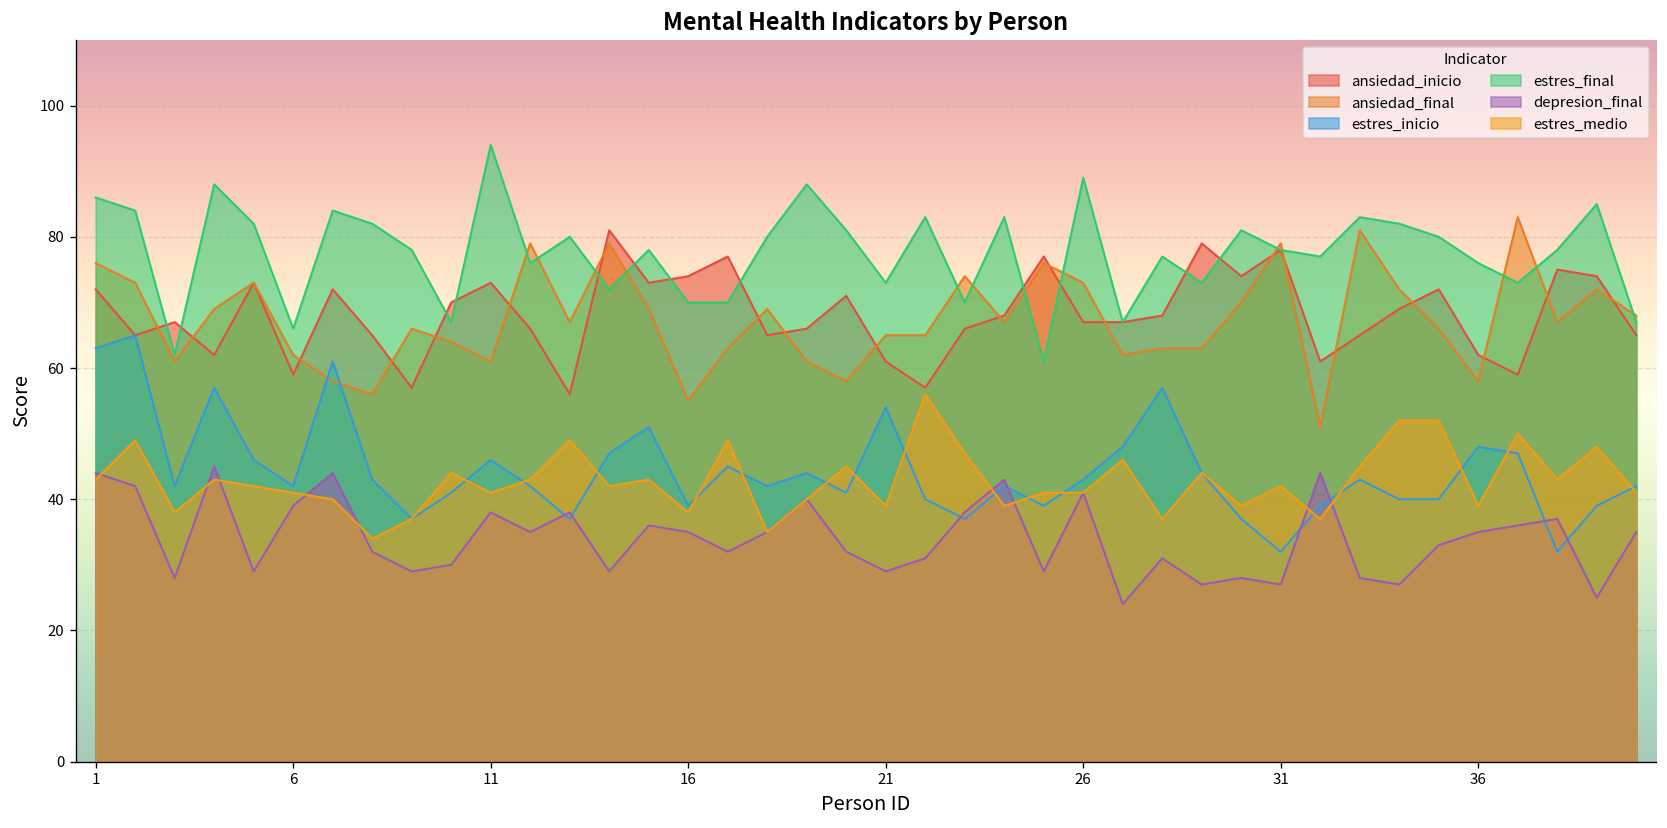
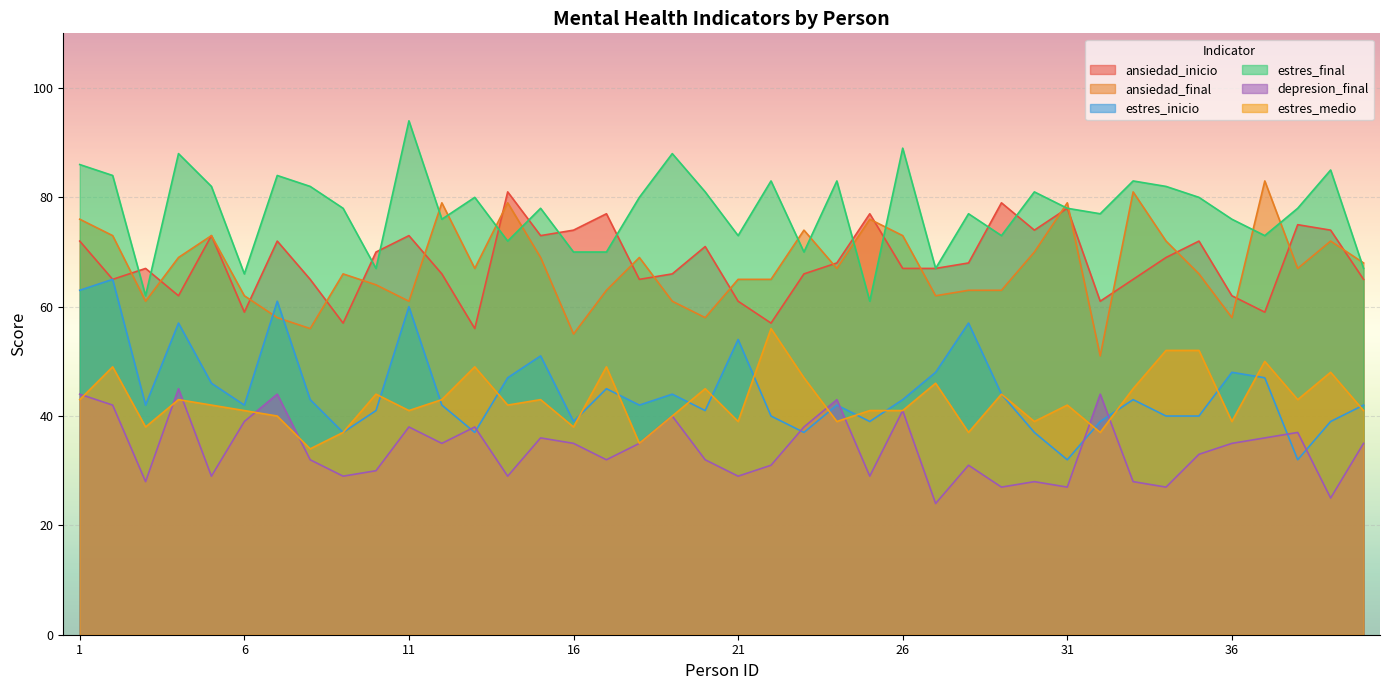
estres_inicio, 11: 46 -> 60
